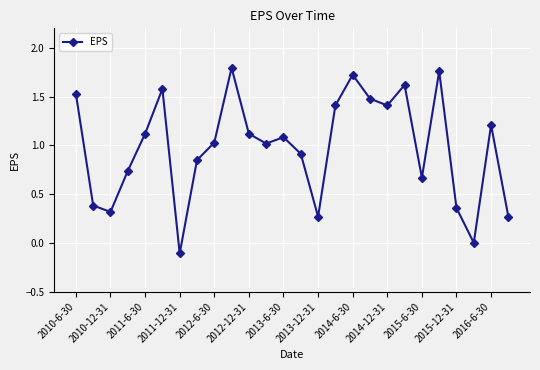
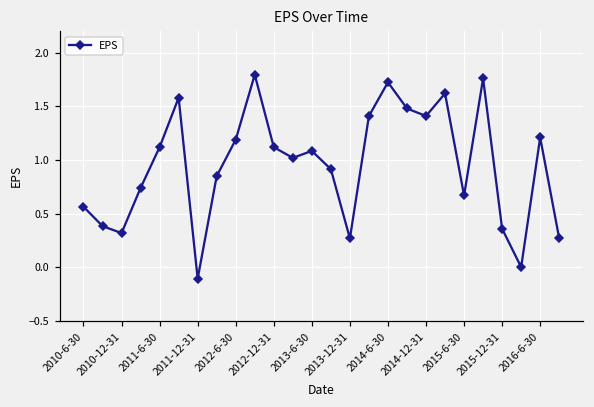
2010-6-30: 1.5 -> 0.6
2012-6-30: 1.0 -> 1.2
